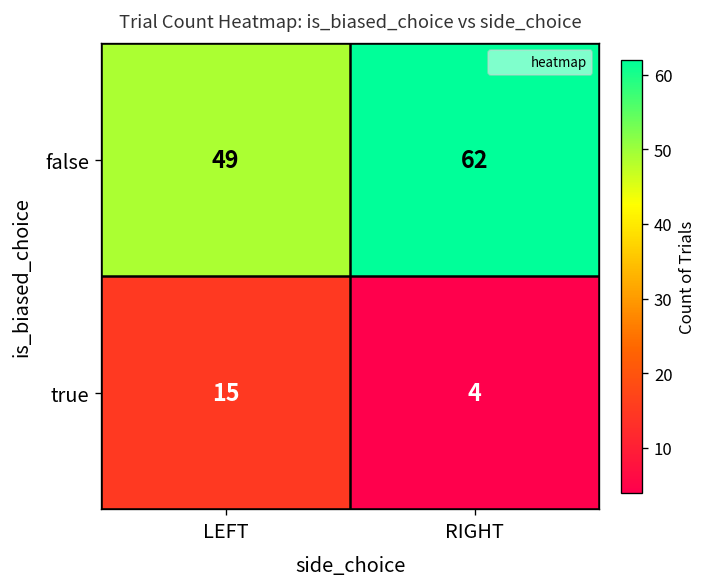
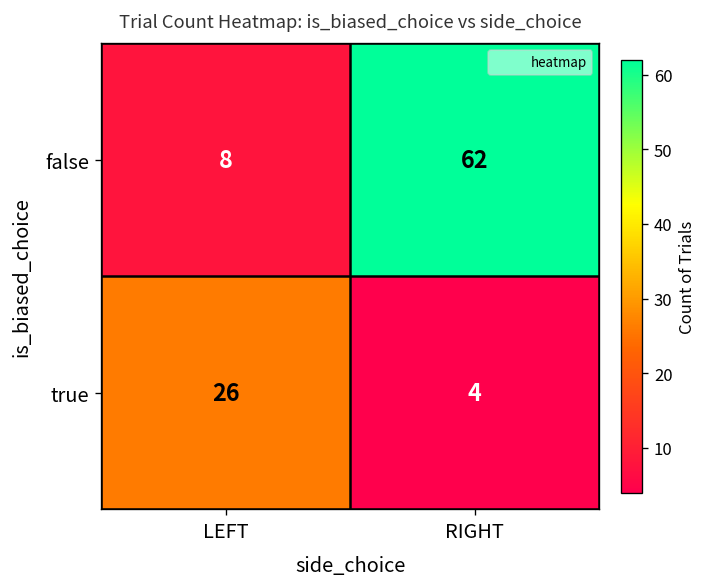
false, LEFT: 49 -> 8
true, LEFT: 15 -> 26
